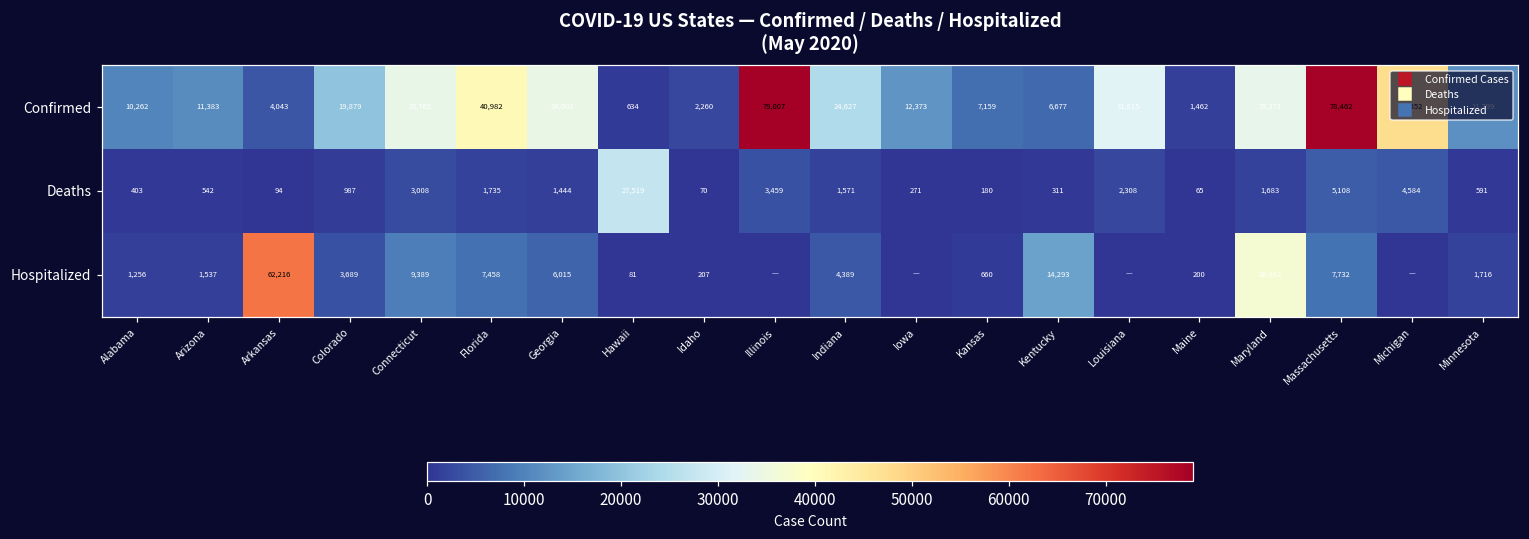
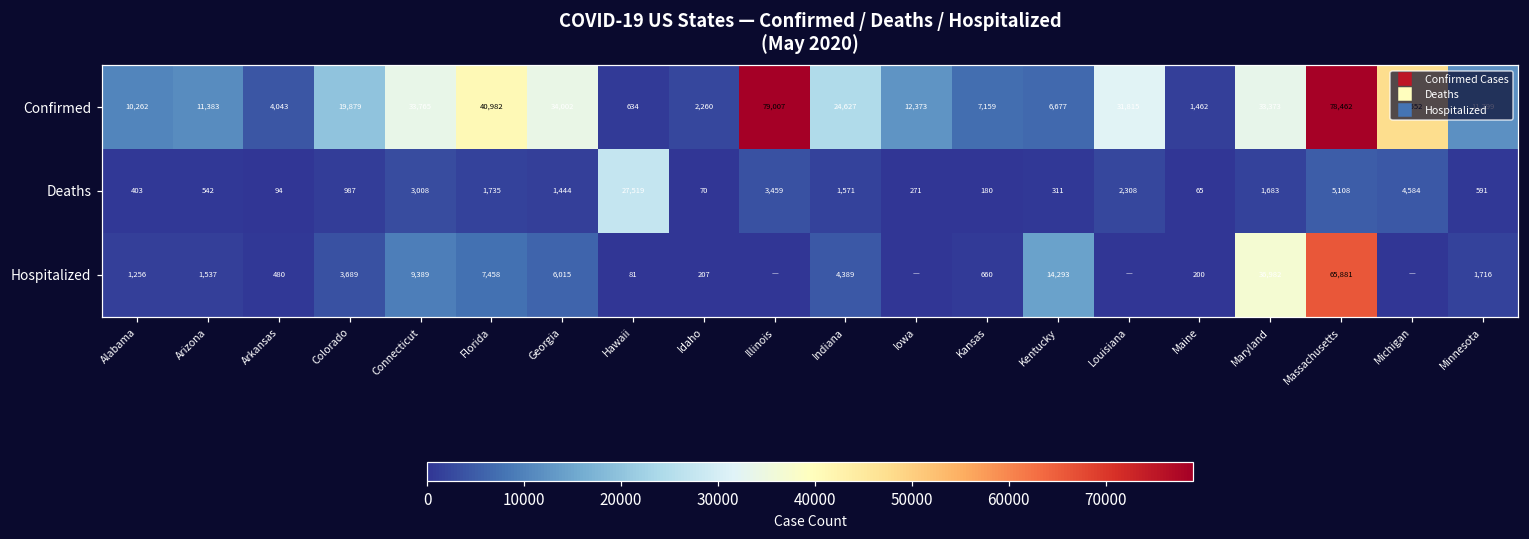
Hospitalized, Arkansas: 62,216 -> 480
Hospitalized, Massachusetts: 7,732 -> 65,881
